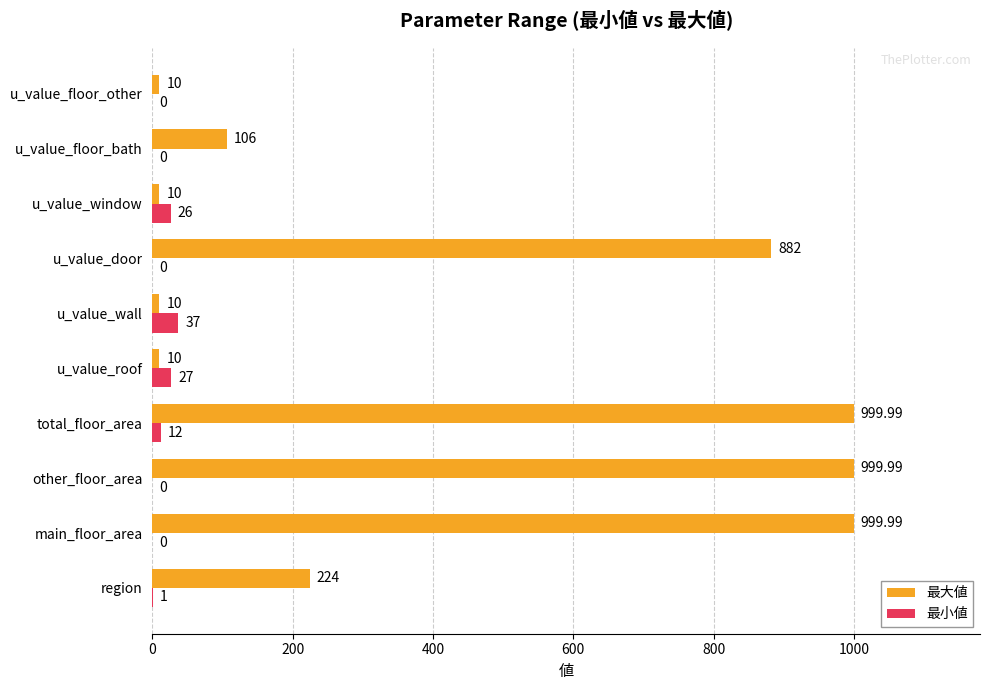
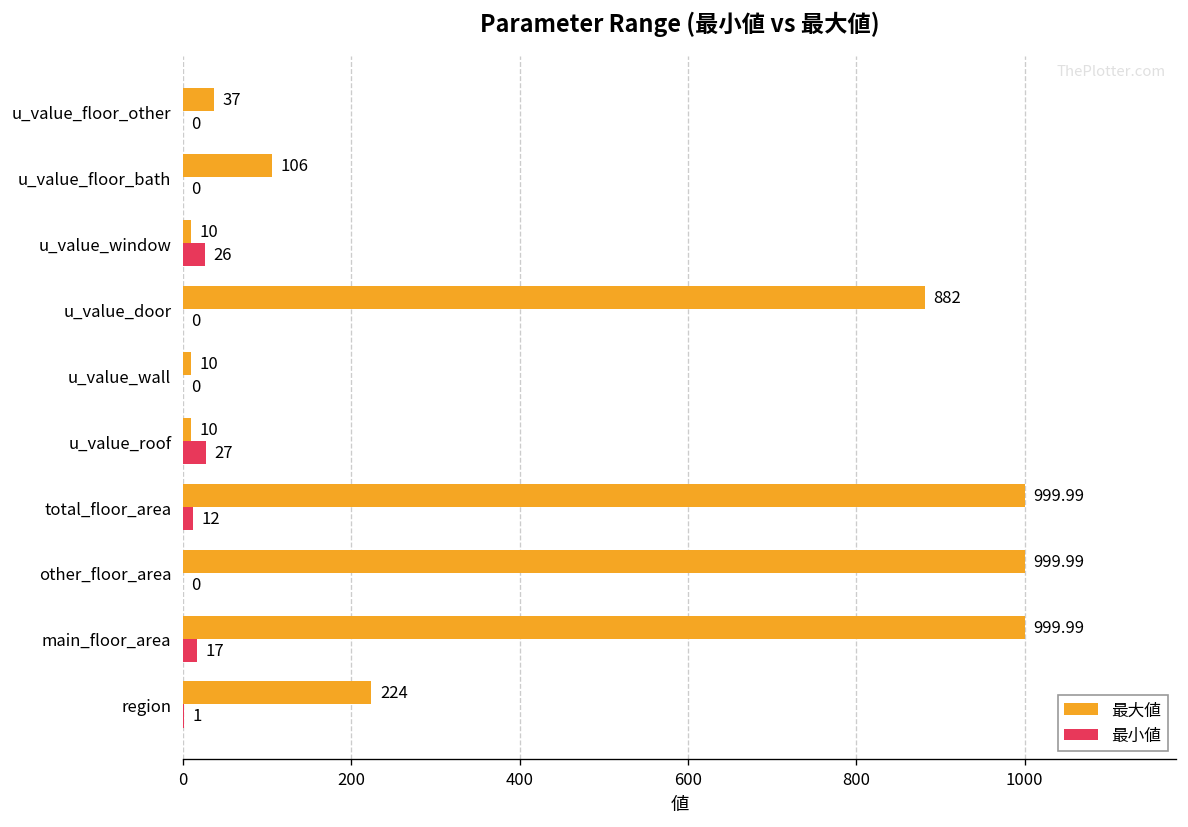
最大値, u_value_floor_other: 10 -> 37
最小値, u_value_wall: 37 -> 0
最小値, main_floor_area: 0 -> 17
